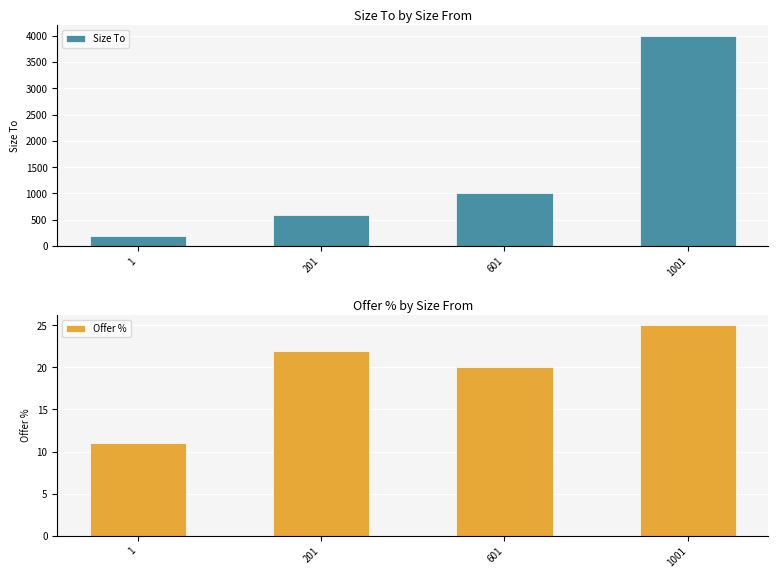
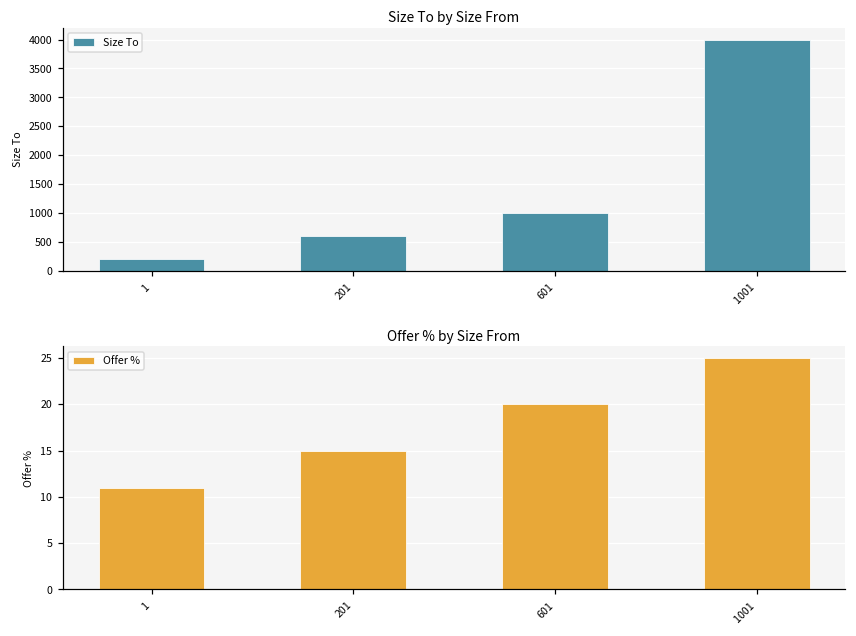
Offer % by Size From, 201: 22 -> 15
